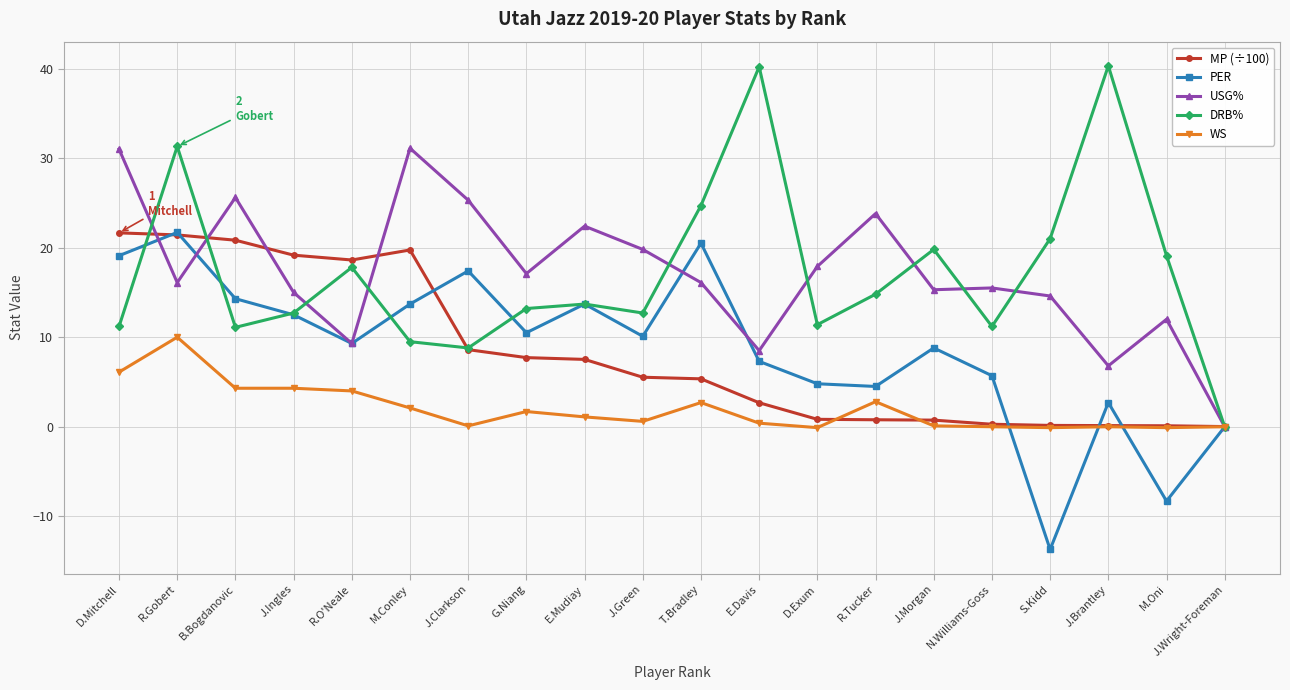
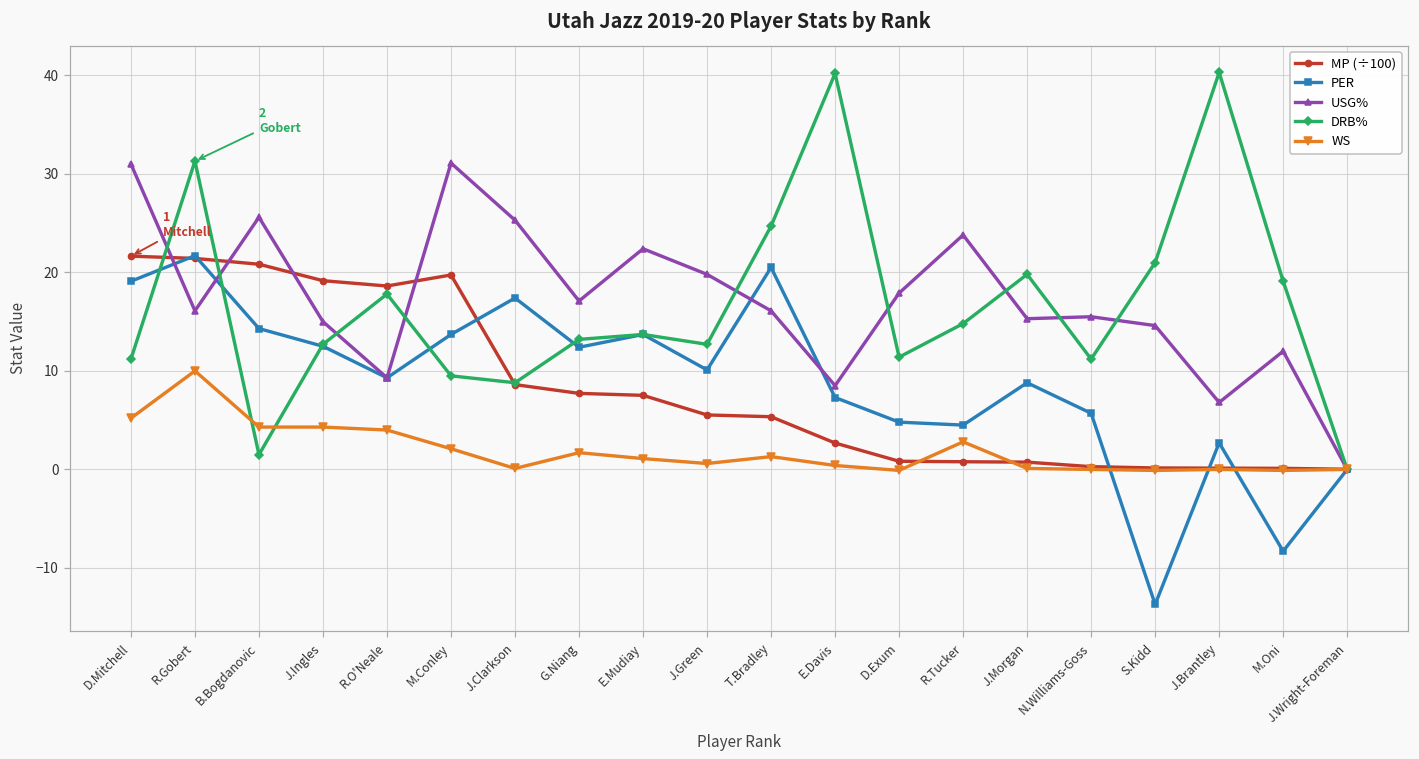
WS, D.Mitchell: 6 -> 5
DRB%, B.Bogdanovic: 11 -> 2
PER, G.Niang: 11 -> 12
WS, T.Bradley: 3 -> 1
